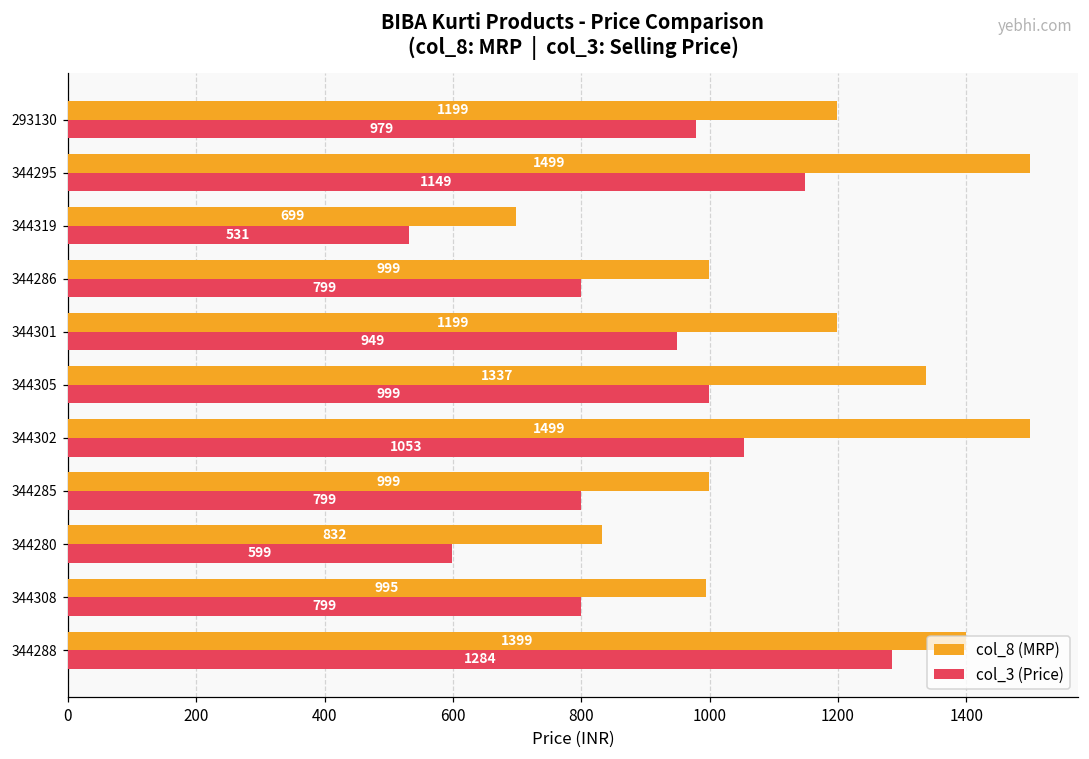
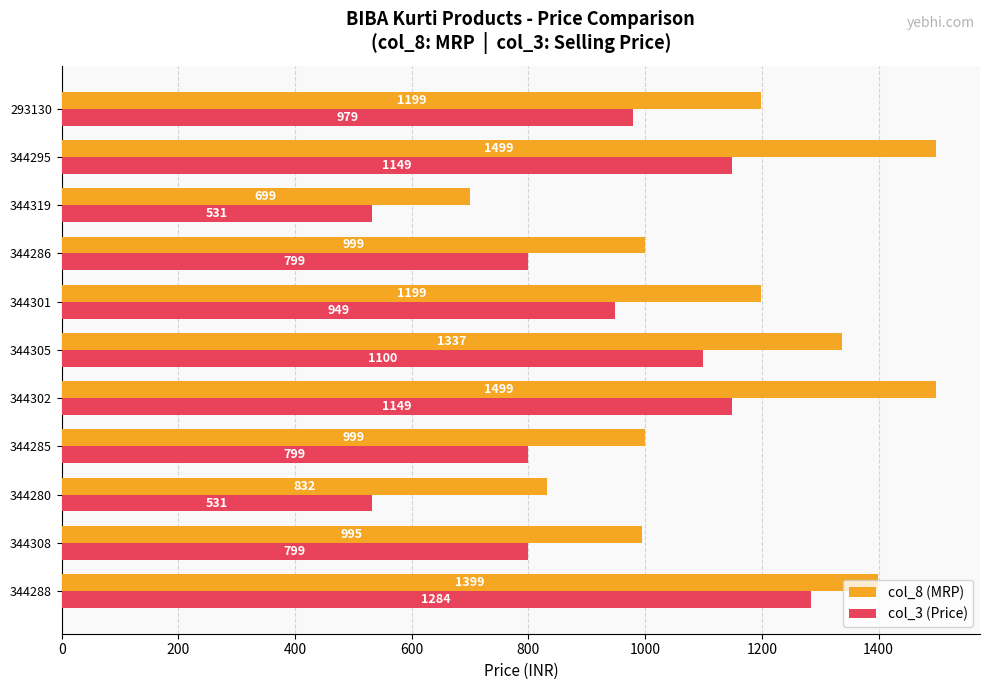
col_3 (Price), 344305: 999 -> 1100
col_3 (Price), 344302: 1053 -> 1149
col_3 (Price), 344280: 599 -> 531
